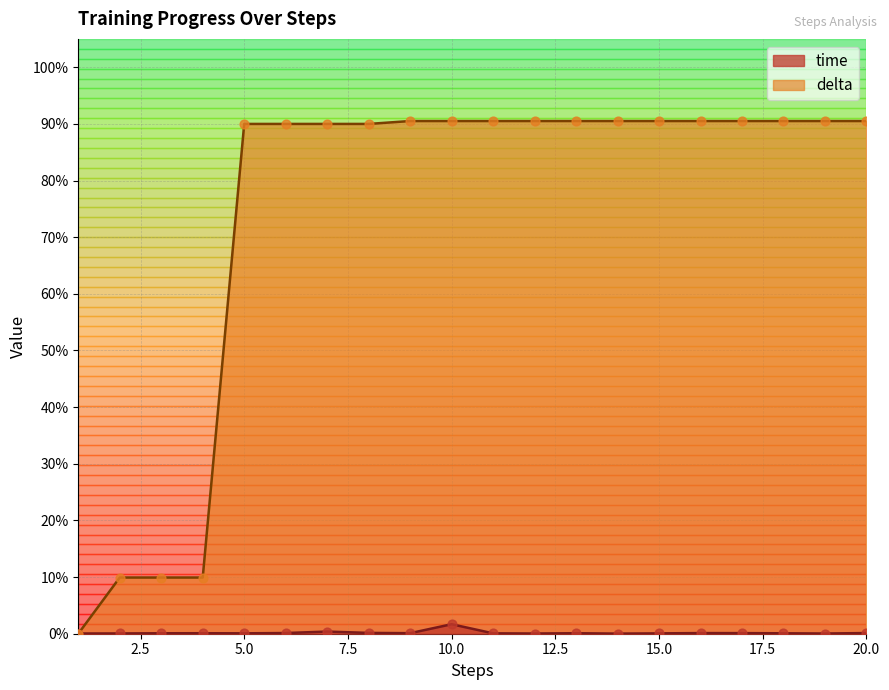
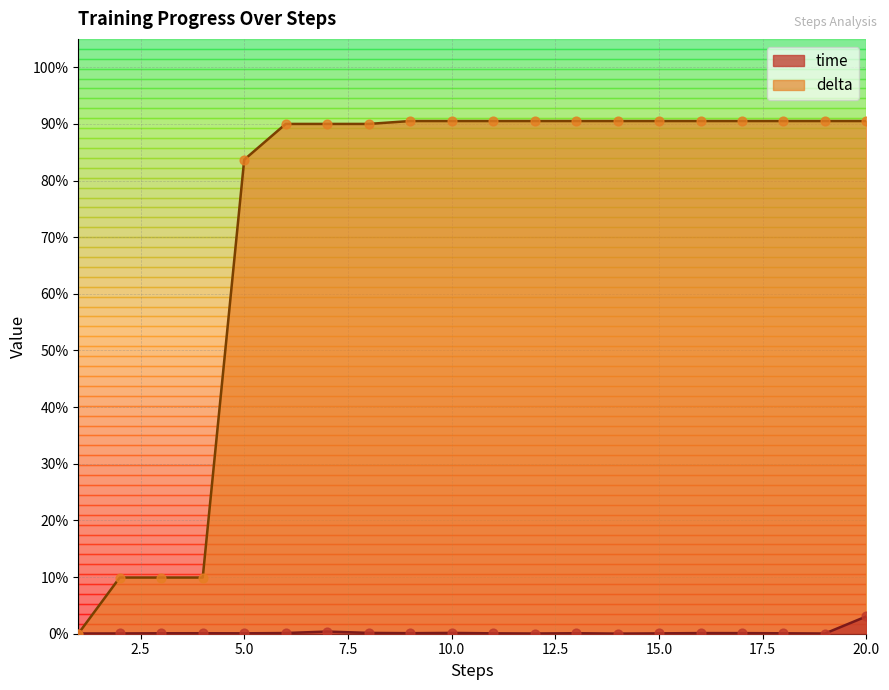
delta, 5.0: 90% -> 84%
time, 10.0: 2% -> 0%
time, 20.0: 0% -> 3%
